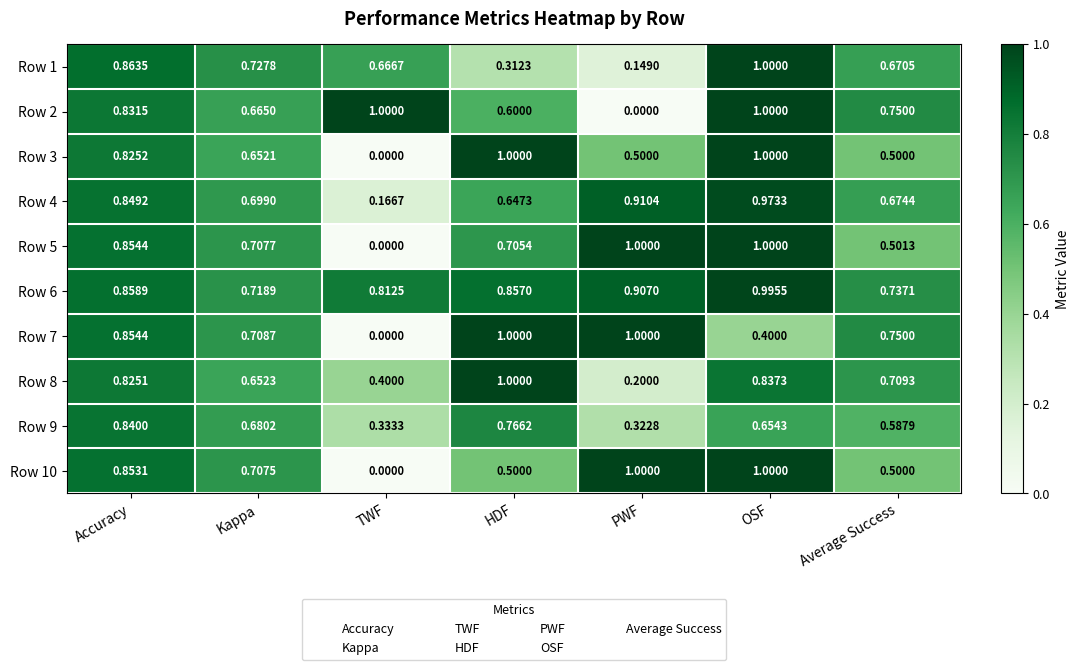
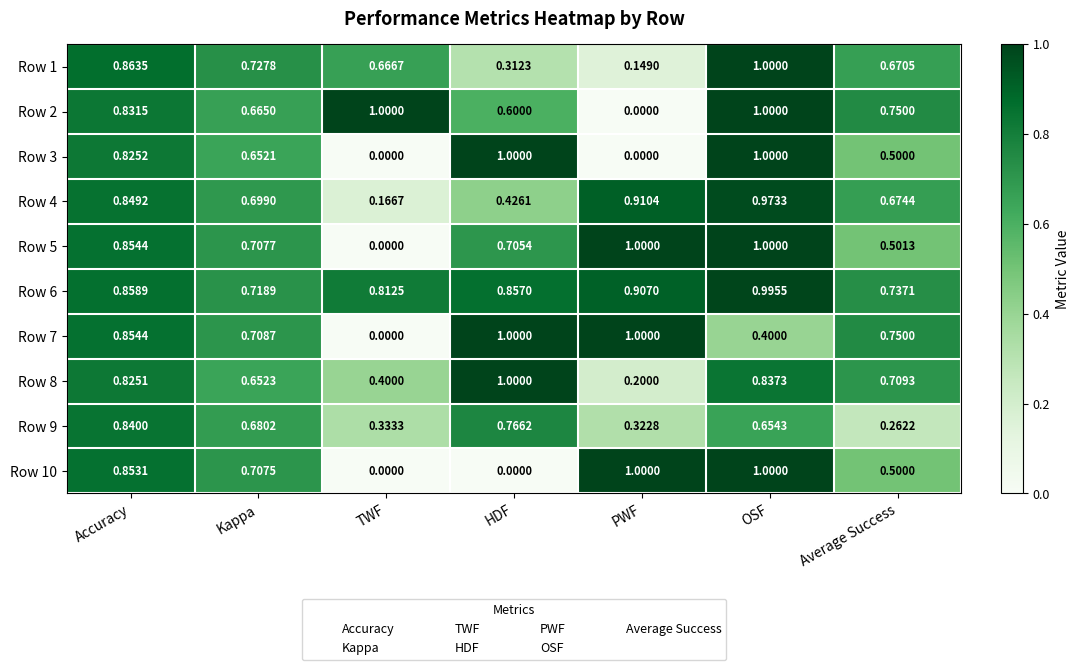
Row 3, PWF: 0.5000 -> 0.0000
Row 4, HDF: 0.6473 -> 0.4261
Row 9, Average Success: 0.5879 -> 0.2622
Row 10, HDF: 0.5000 -> 0.0000
